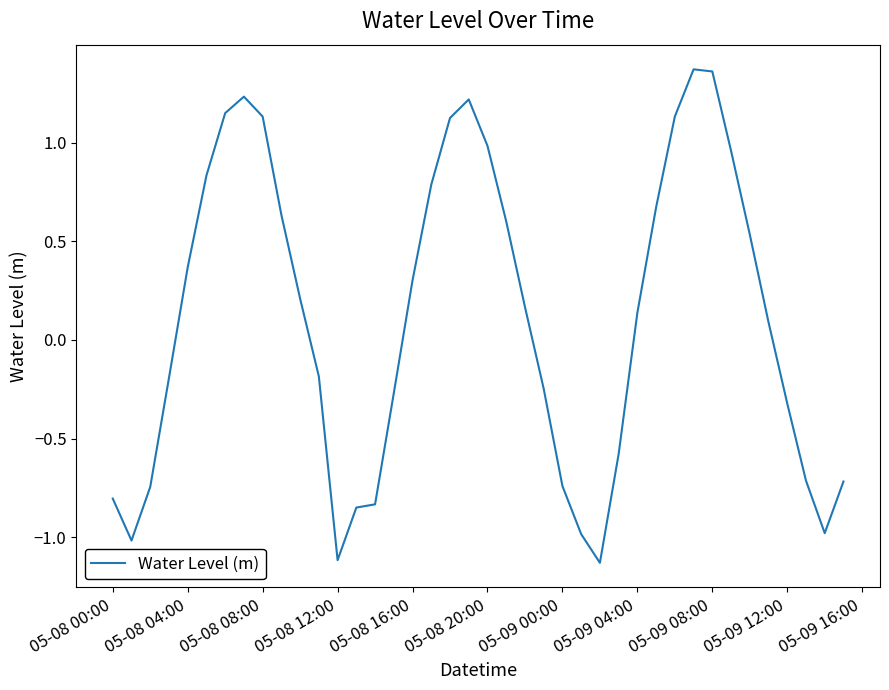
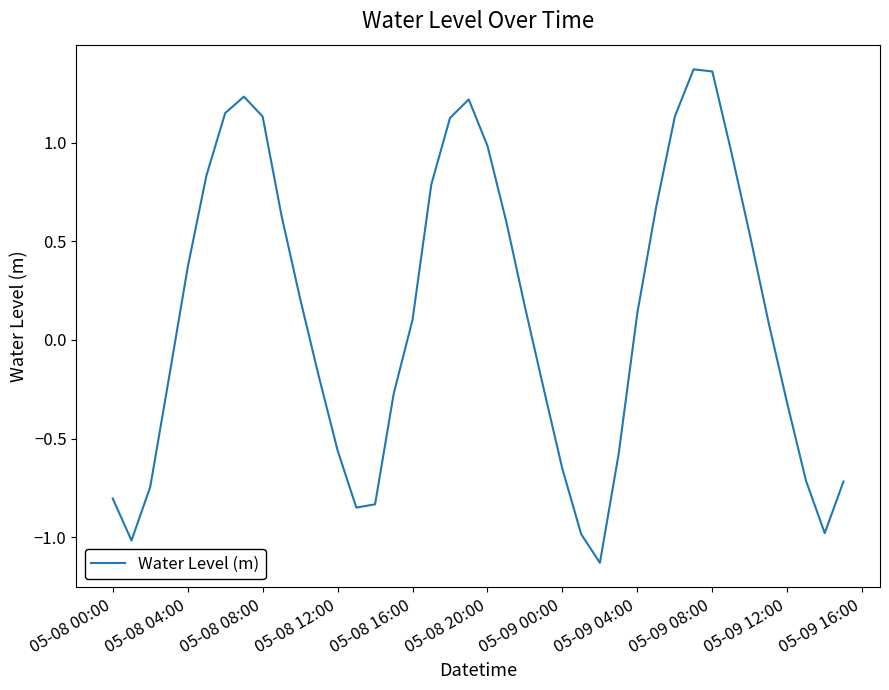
05-08 12:00: -1.12 -> -0.56
05-08 16:00: 0.30 -> 0.10
05-09 00:00: -0.74 -> -0.65
